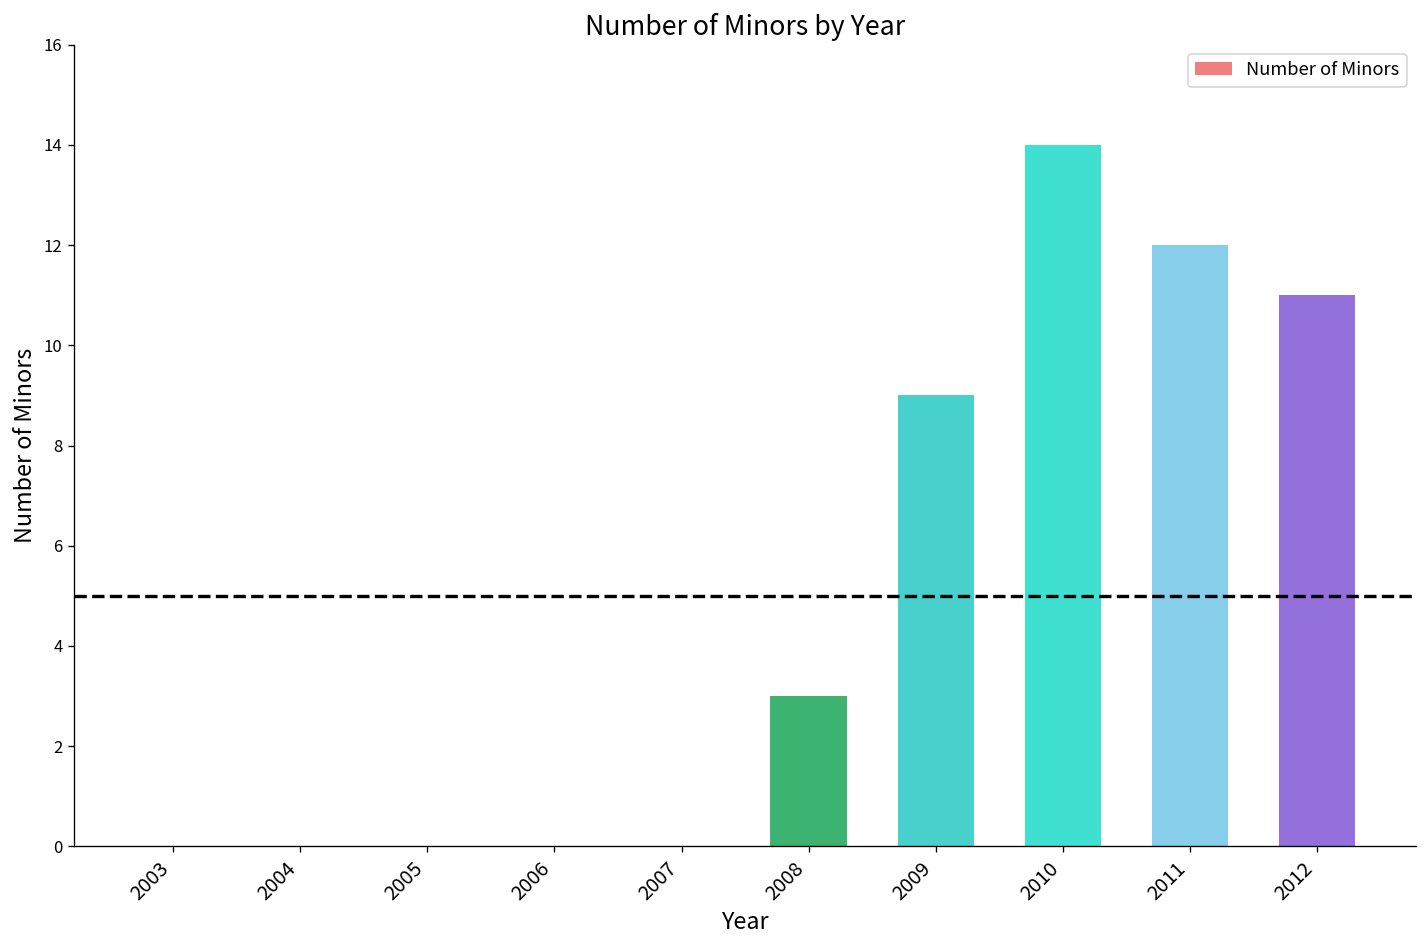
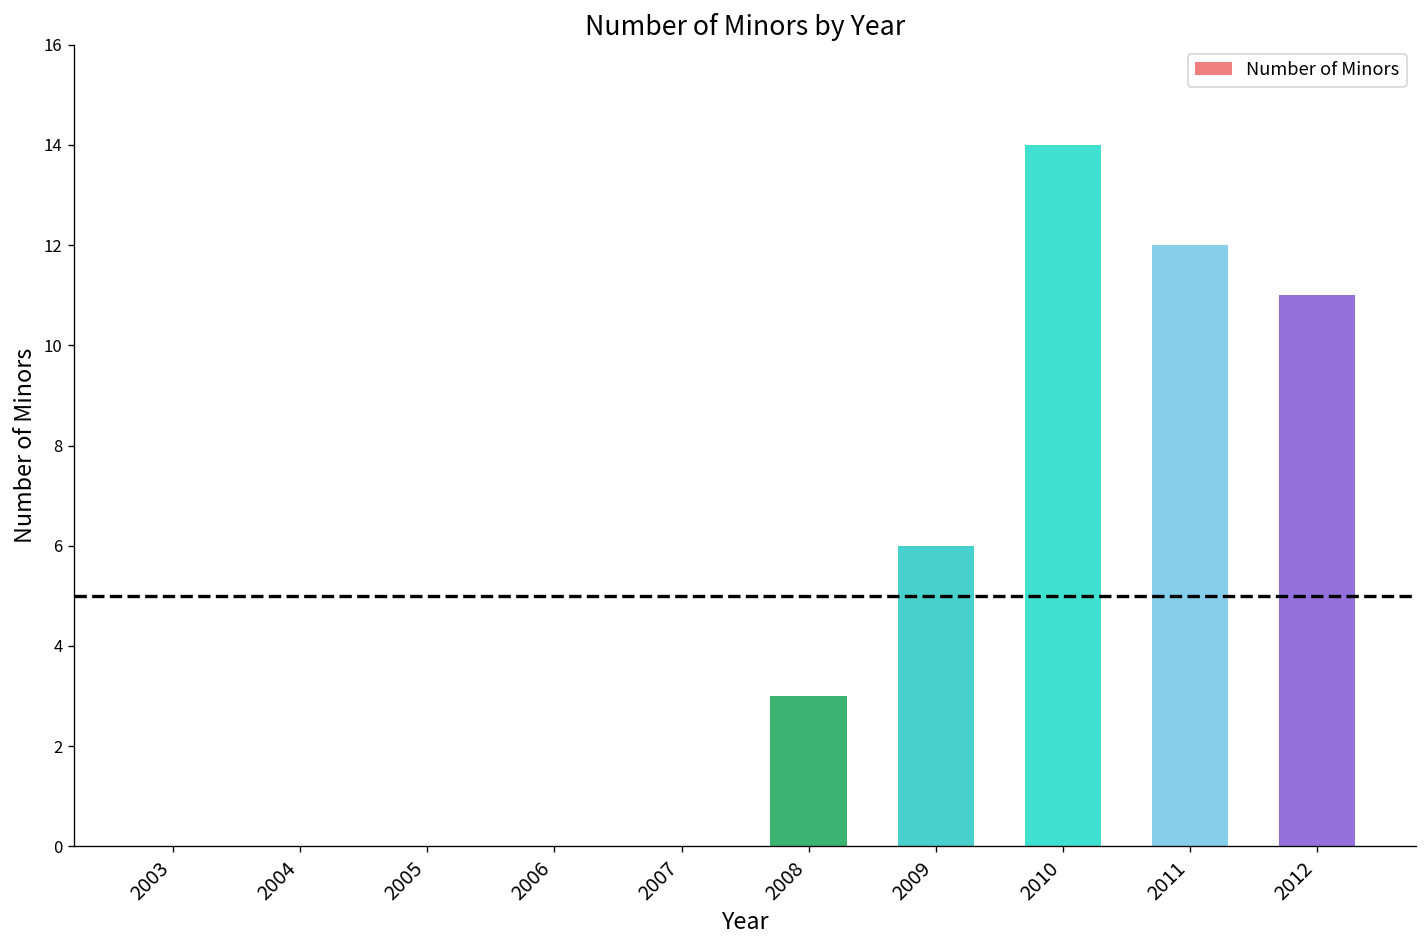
2009: 9 -> 6
